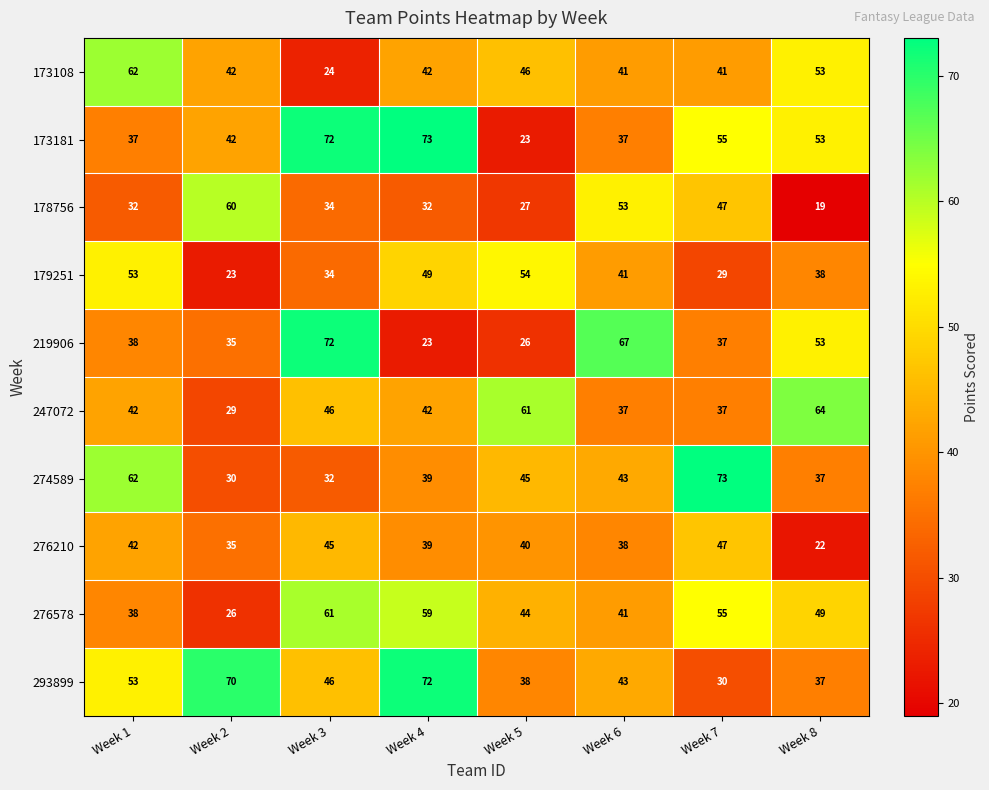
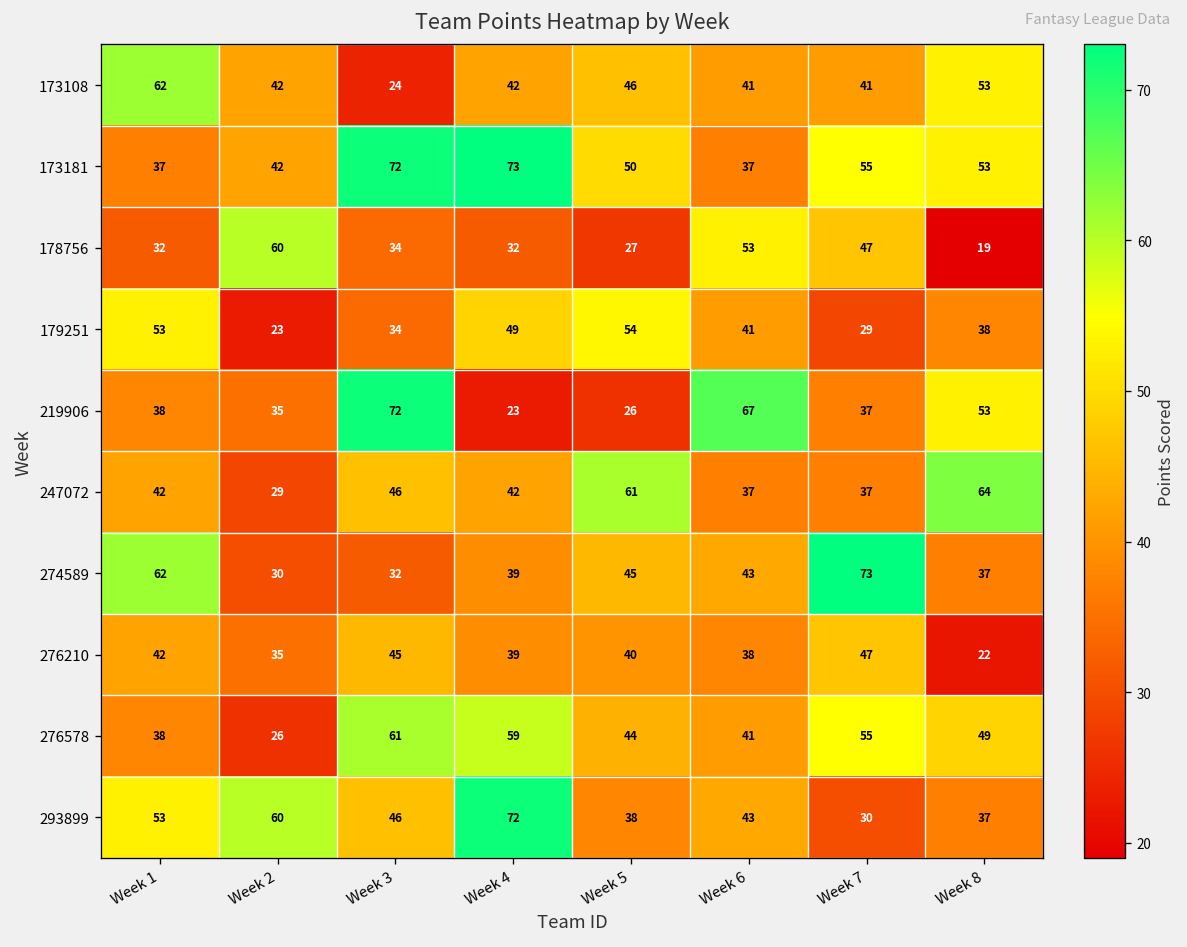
173181, Week 5: 23 -> 50
293899, Week 2: 70 -> 60
